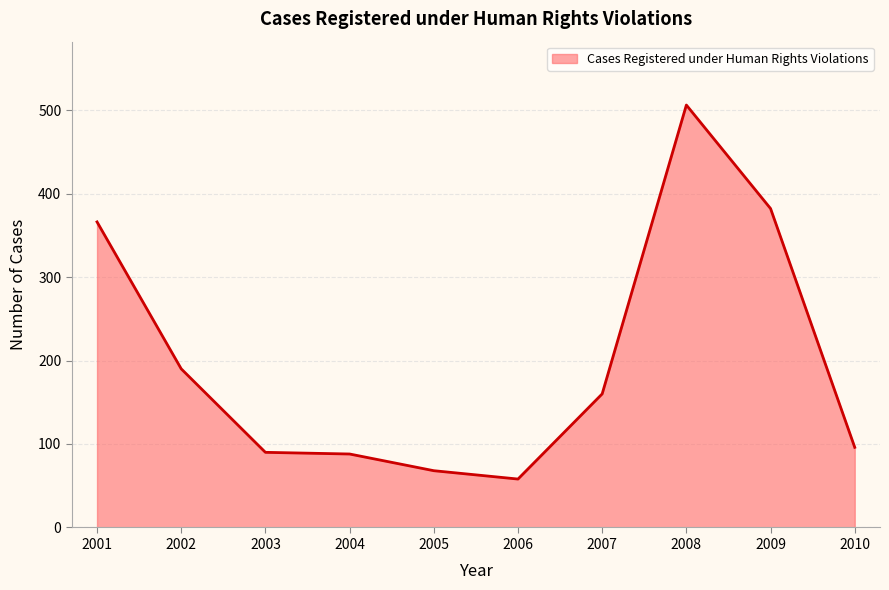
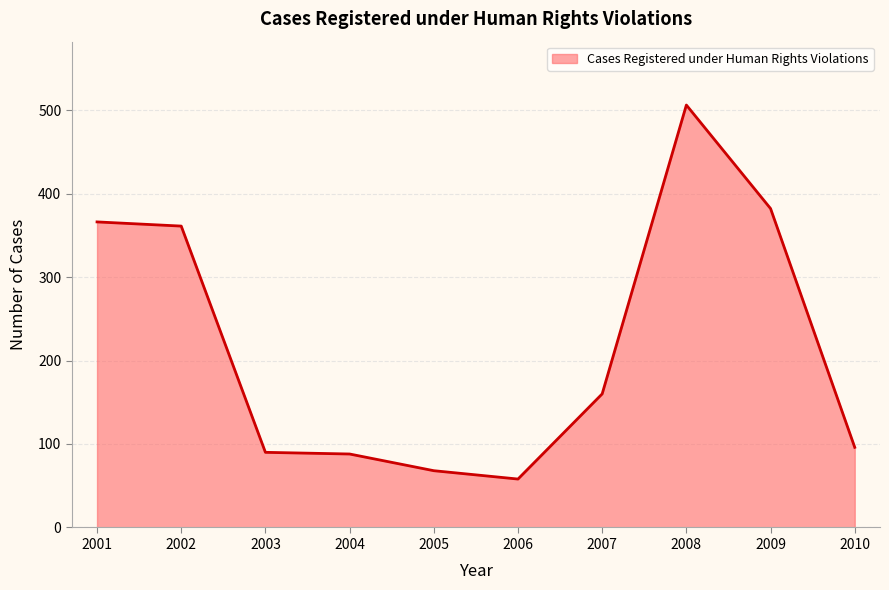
2002: 190 -> 360
